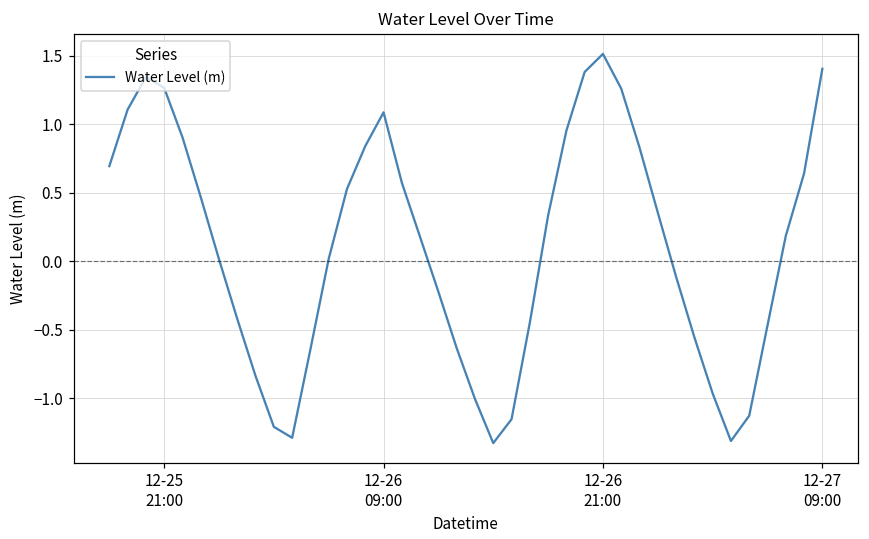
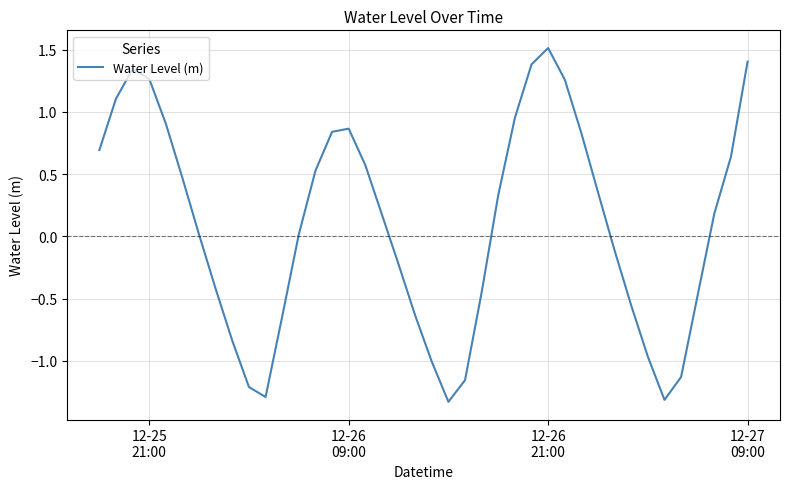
12-26 09:00: 1.09 -> 0.87
